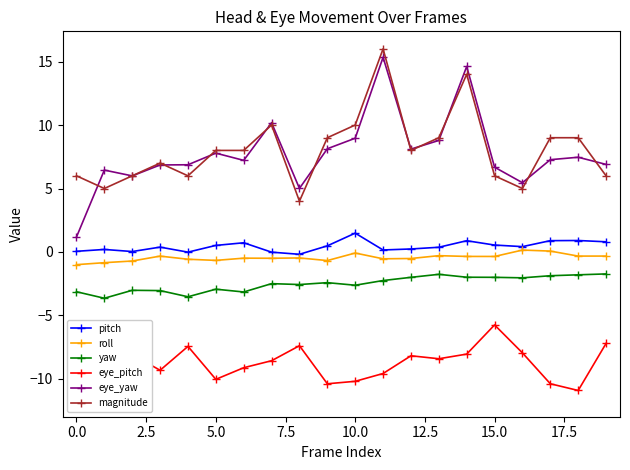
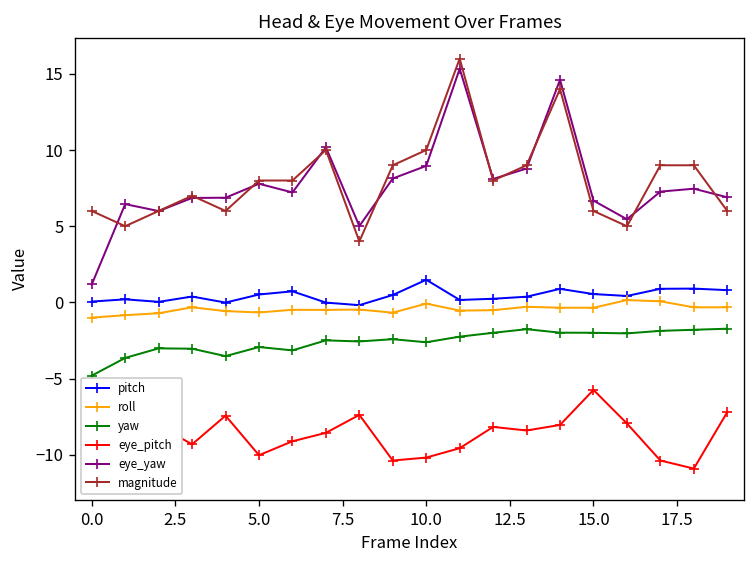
yaw, 0.0: -3.1 -> -4.8
